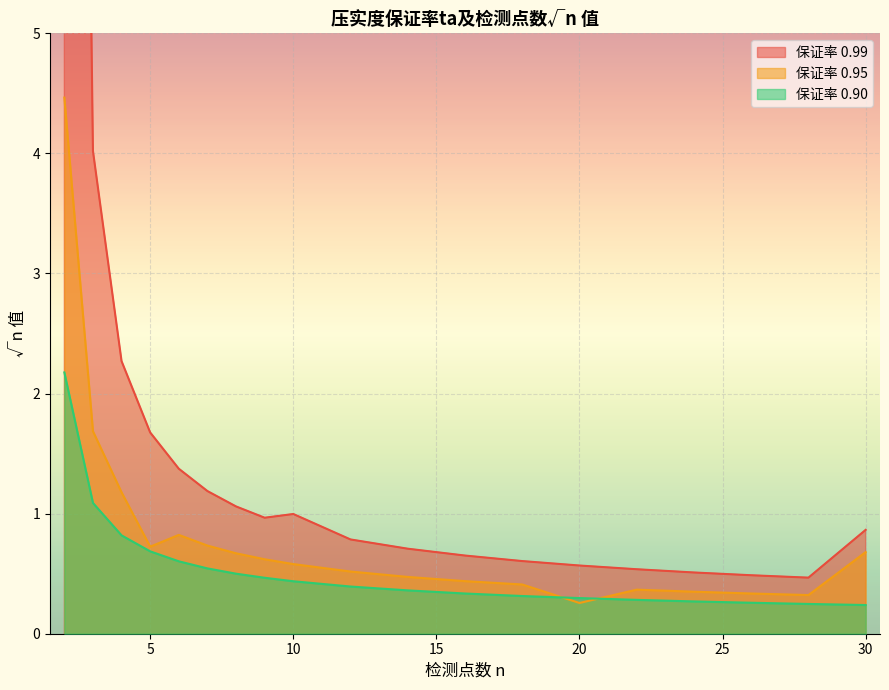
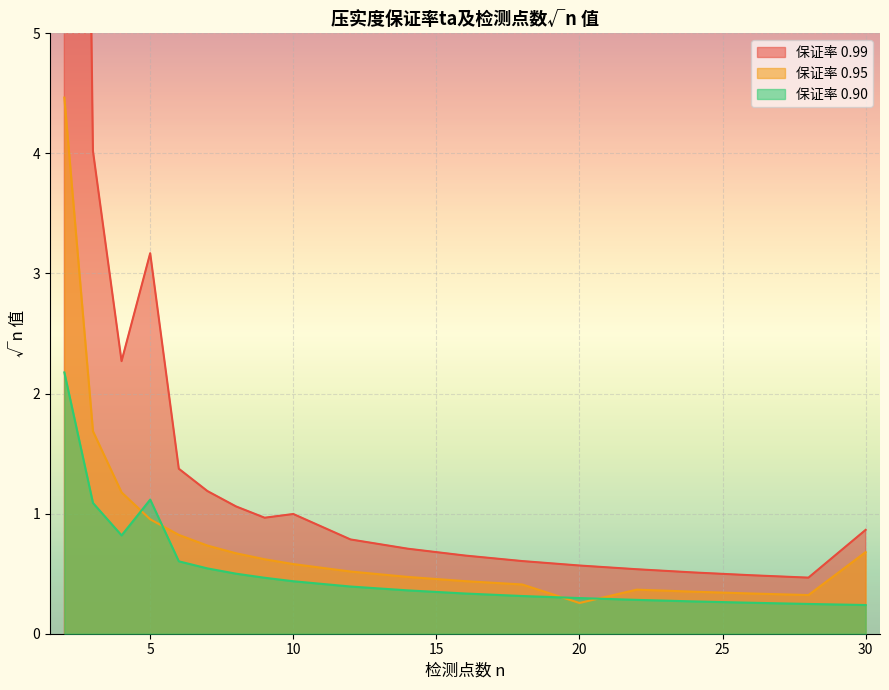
保证率 0.99, 5: 1.68 -> 3.17
保证率 0.95, 5: 0.73 -> 0.95
保证率 0.90, 5: 0.69 -> 1.12
